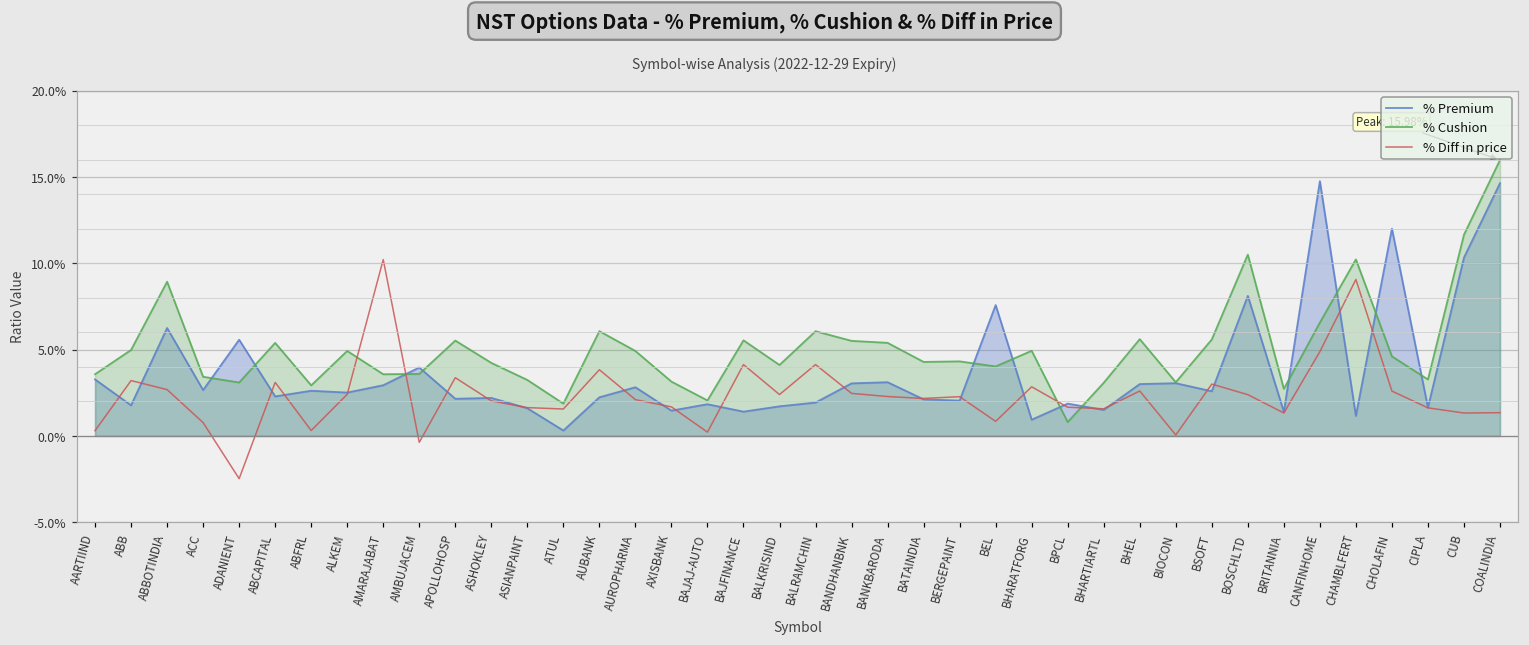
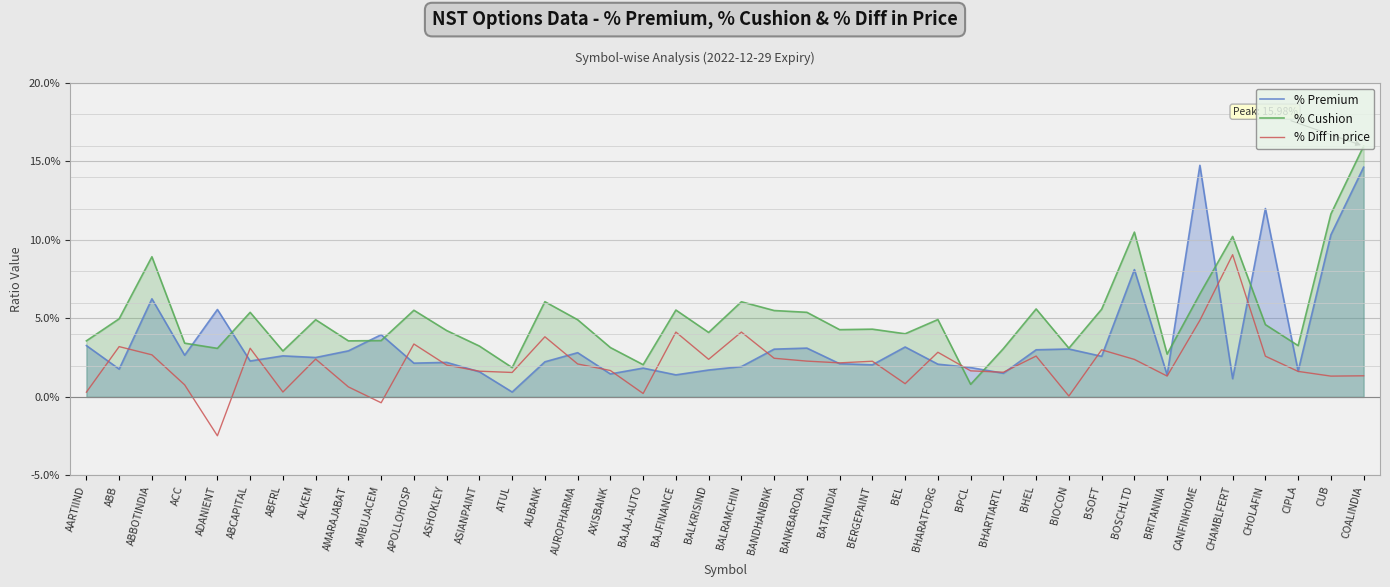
% Diff in price, AMARAJABAT: 10.2% -> 0.6%
% Premium, BEL: 7.6% -> 3.2%
% Premium, BHARATFORG: 0.9% -> 2.1%
